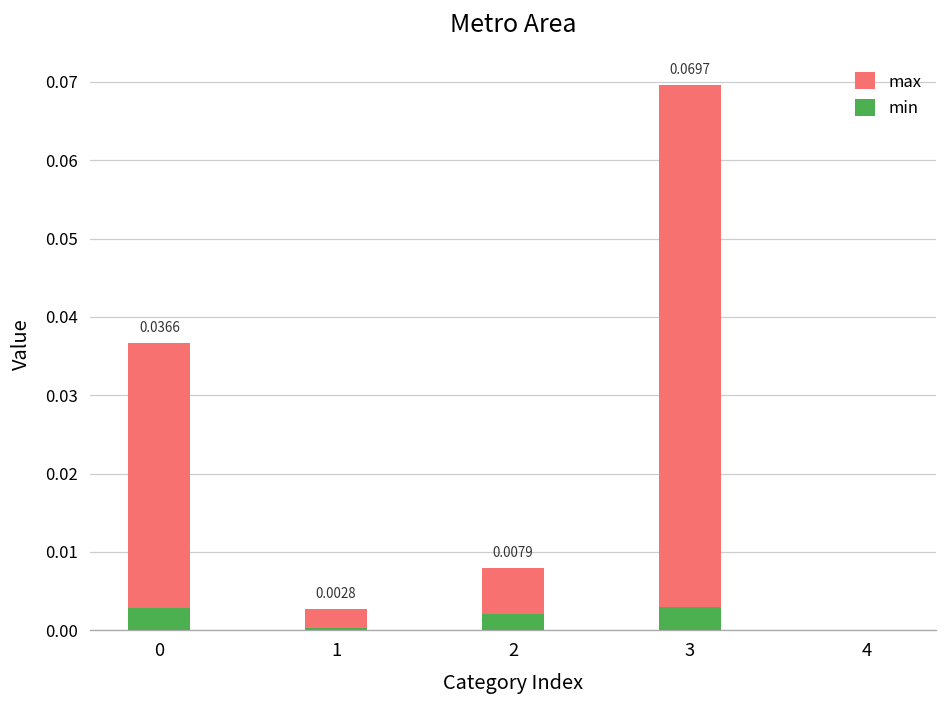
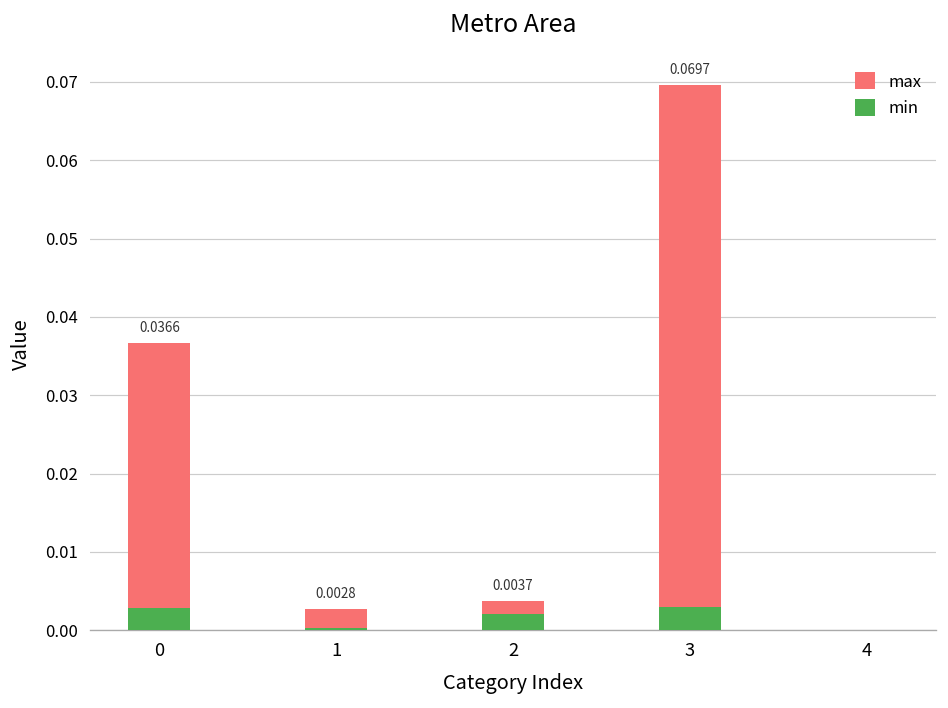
max, 2: 0.0079 -> 0.0037
